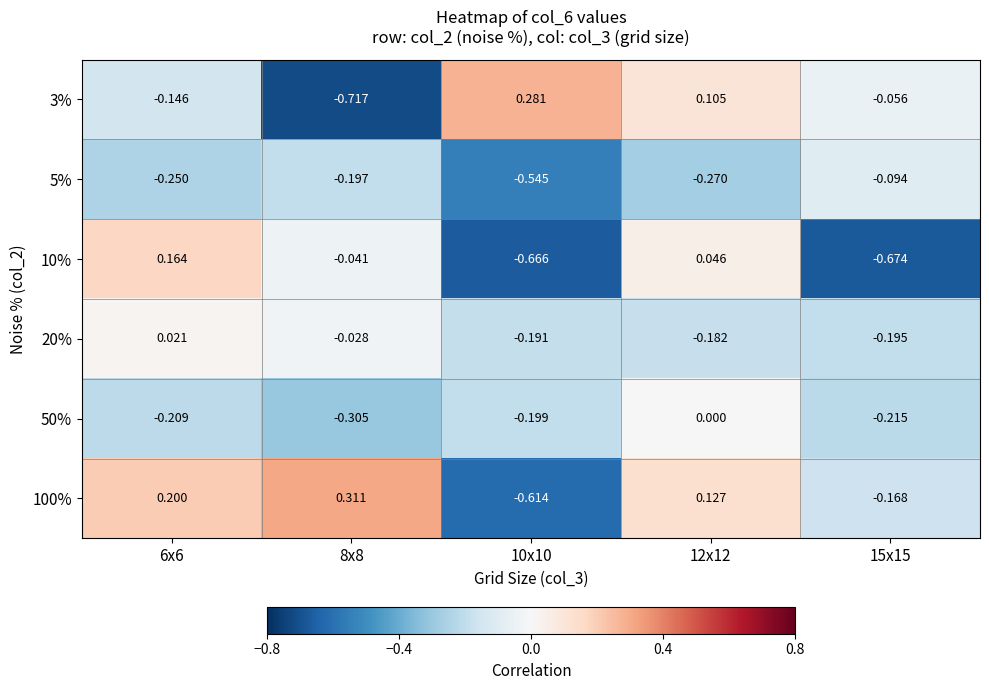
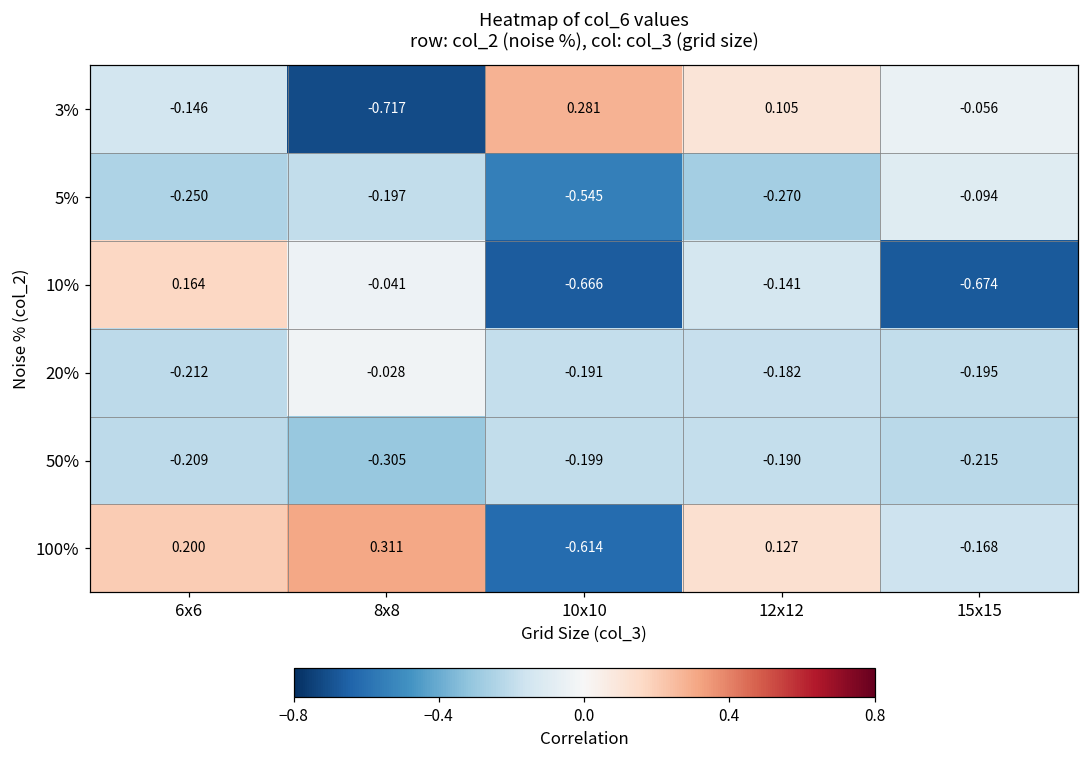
10%, 12x12: 0.046 -> -0.141
20%, 6x6: 0.021 -> -0.212
50%, 12x12: 0.000 -> -0.190
